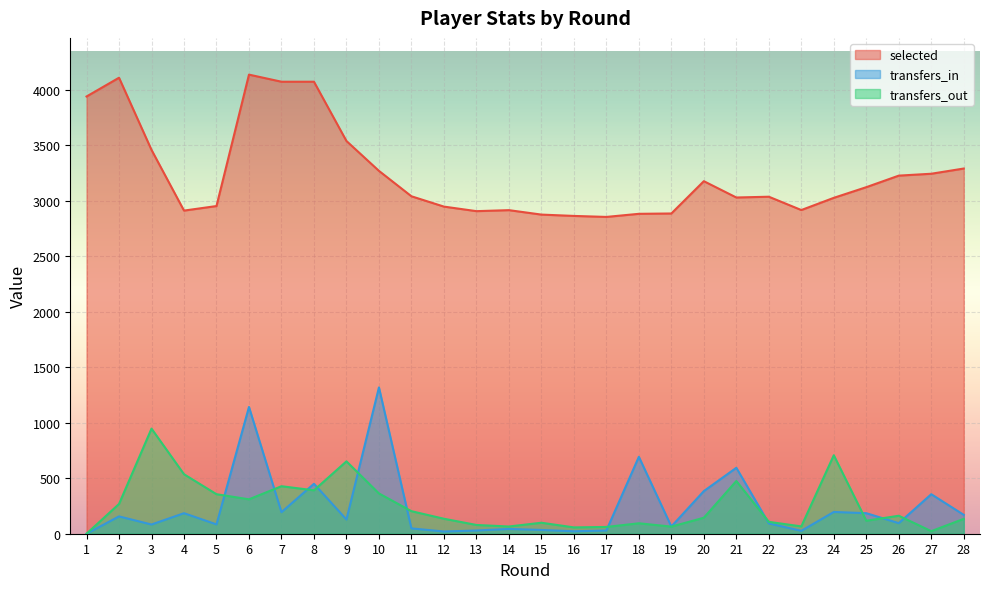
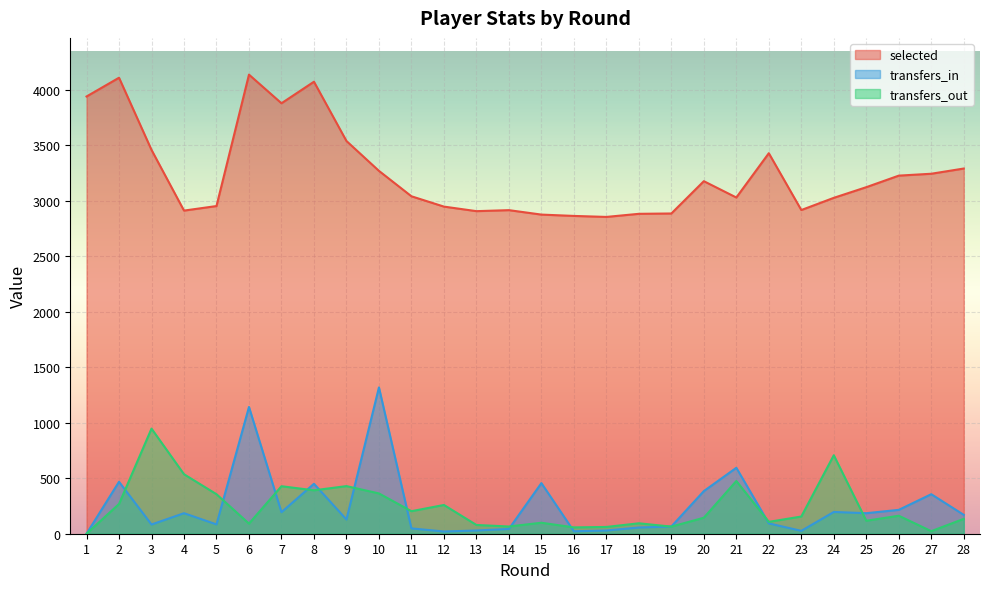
transfers_in, 2: 160 -> 470
transfers_out, 6: 310 -> 90
selected, 7: 4070 -> 3880
transfers_out, 9: 650 -> 430
transfers_out, 12: 140 -> 260
transfers_in, 15: 30 -> 460
transfers_in, 18: 690 -> 60
selected, 22: 3040 -> 3430
transfers_out, 23: 70 -> 160
transfers_in, 26: 100 -> 220
